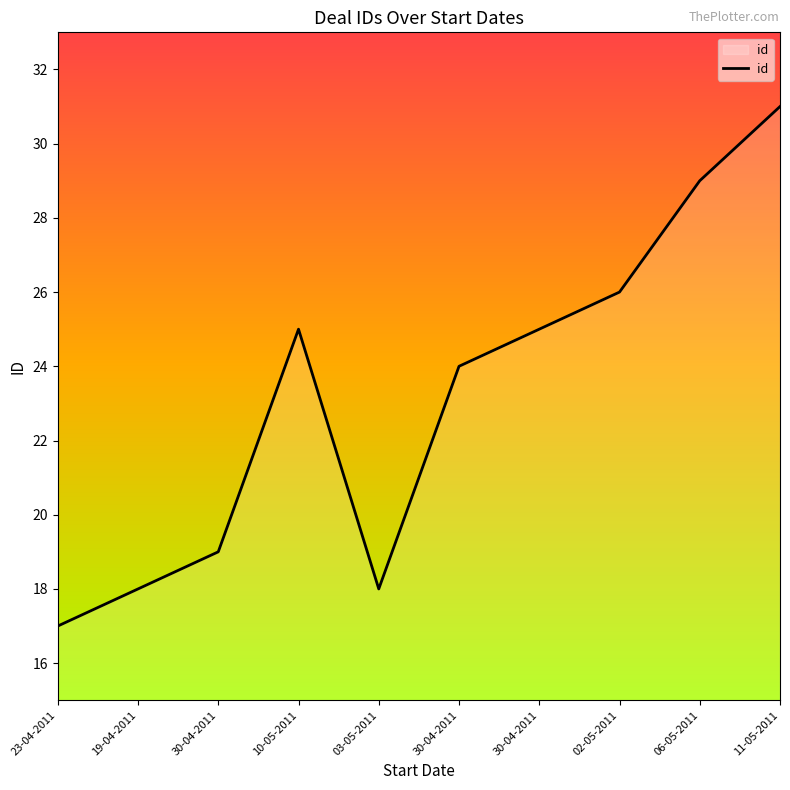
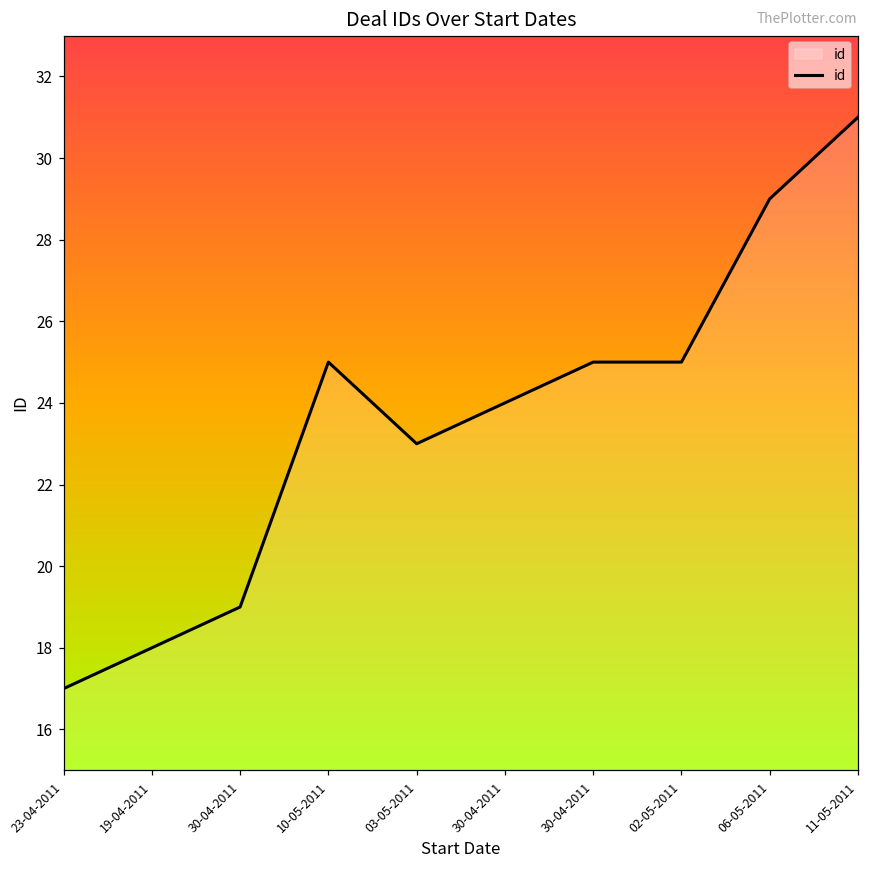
03-05-2011: 18 -> 23
02-05-2011: 26 -> 25
